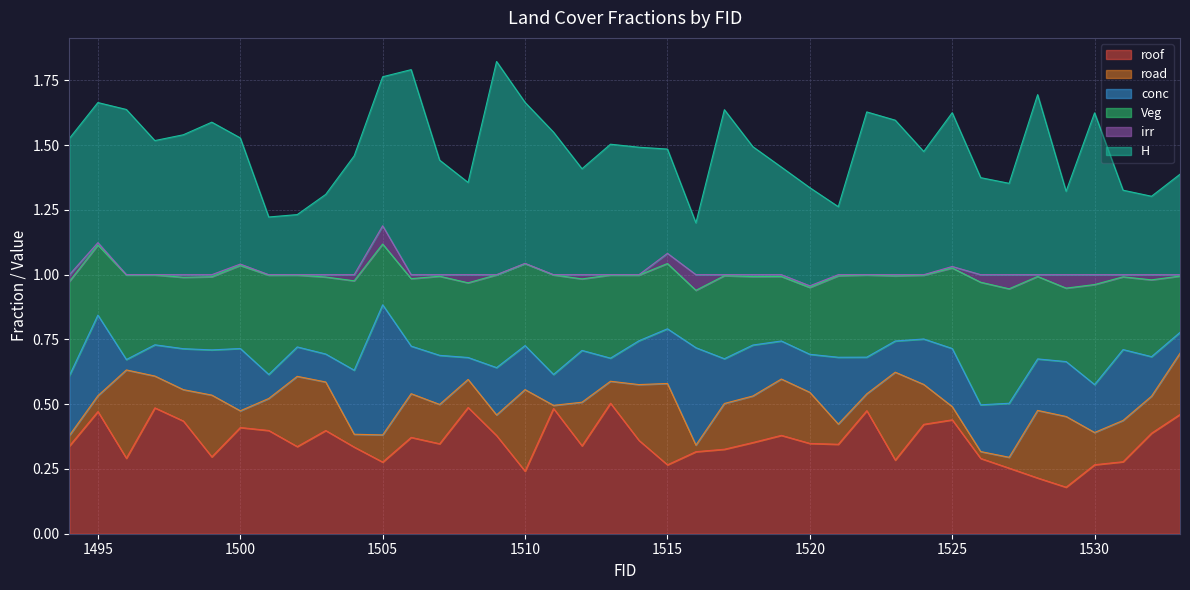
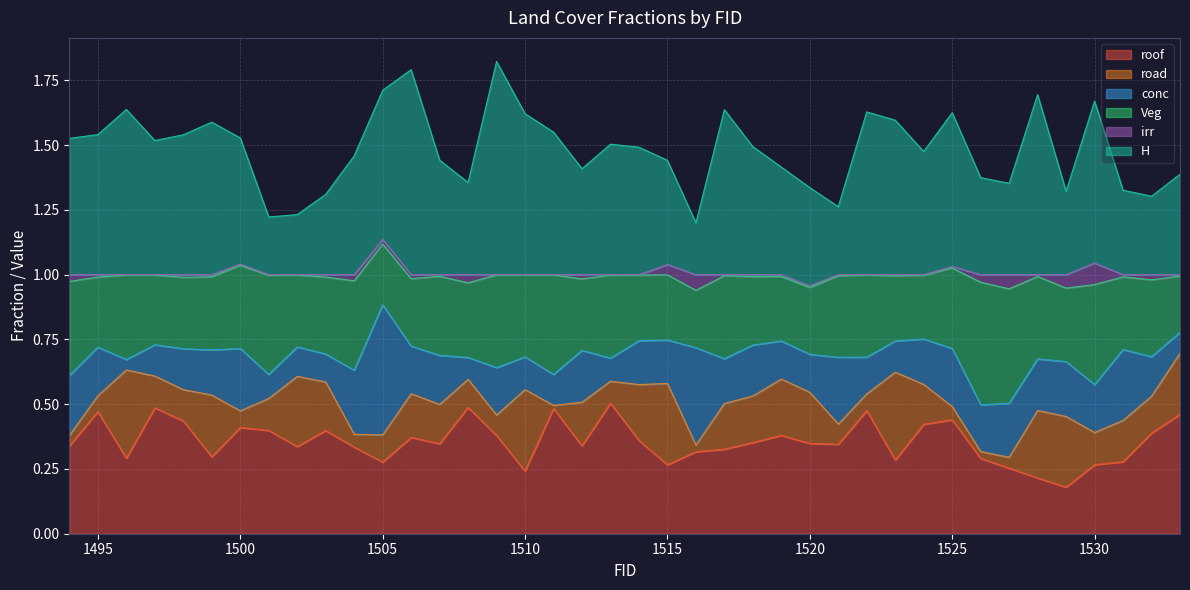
conc, 1495: 0.31 -> 0.19
irr, 1505: 0.07 -> 0.02
conc, 1510: 0.17 -> 0.13
conc, 1515: 0.21 -> 0.17
irr, 1530: 0.04 -> 0.08
